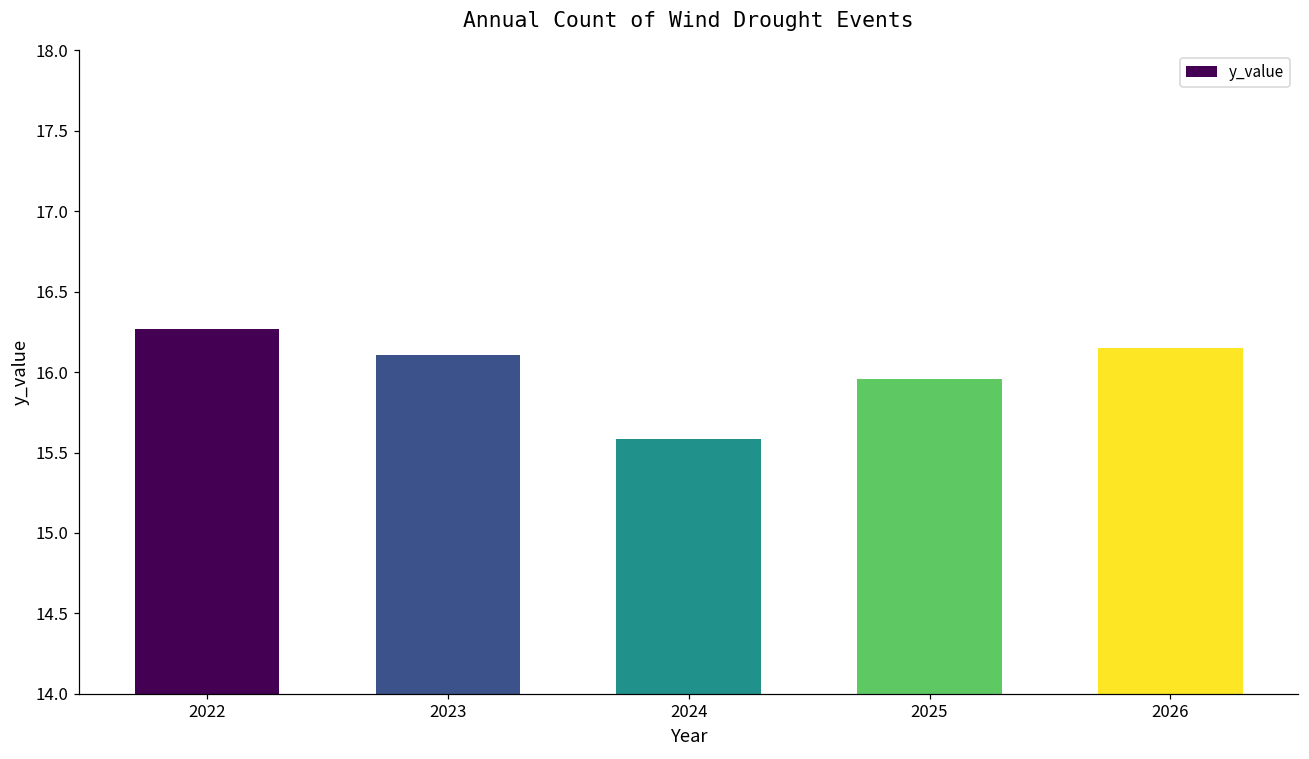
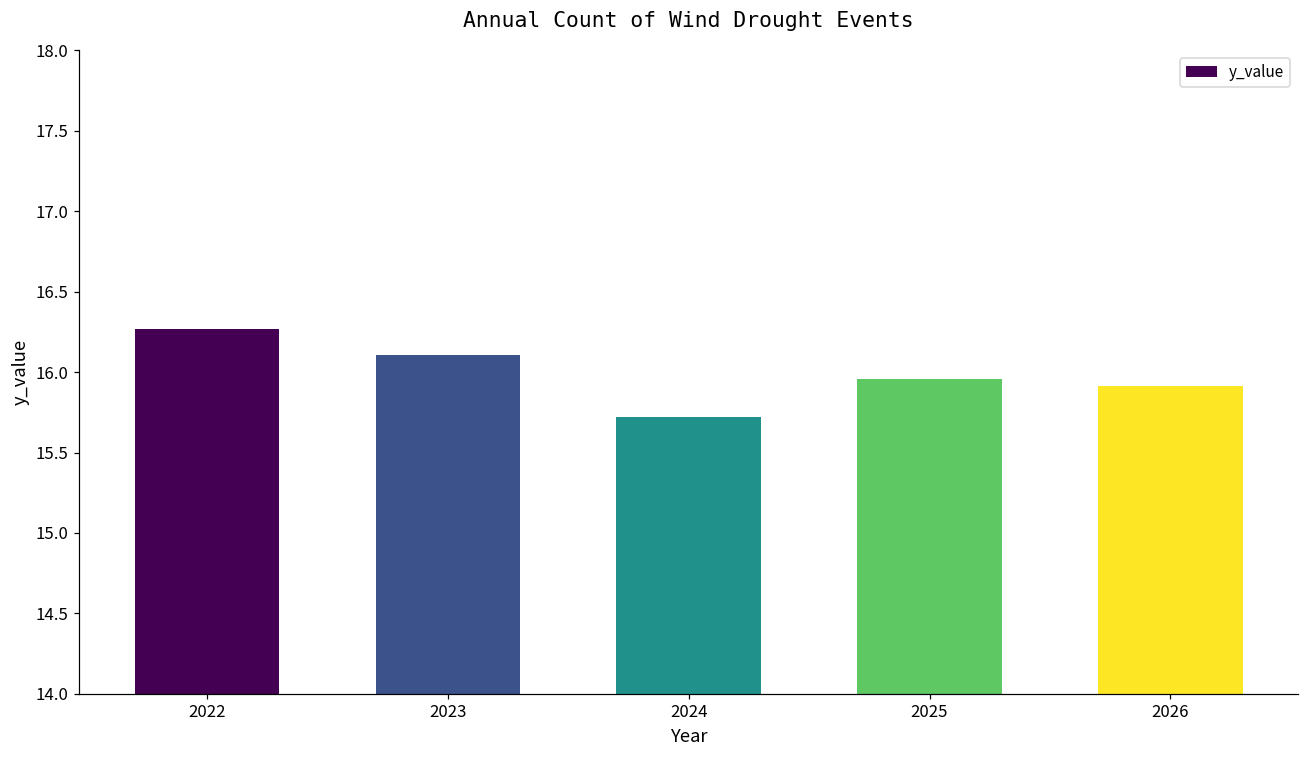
2024: 15.58 -> 15.72
2026: 16.15 -> 15.92
